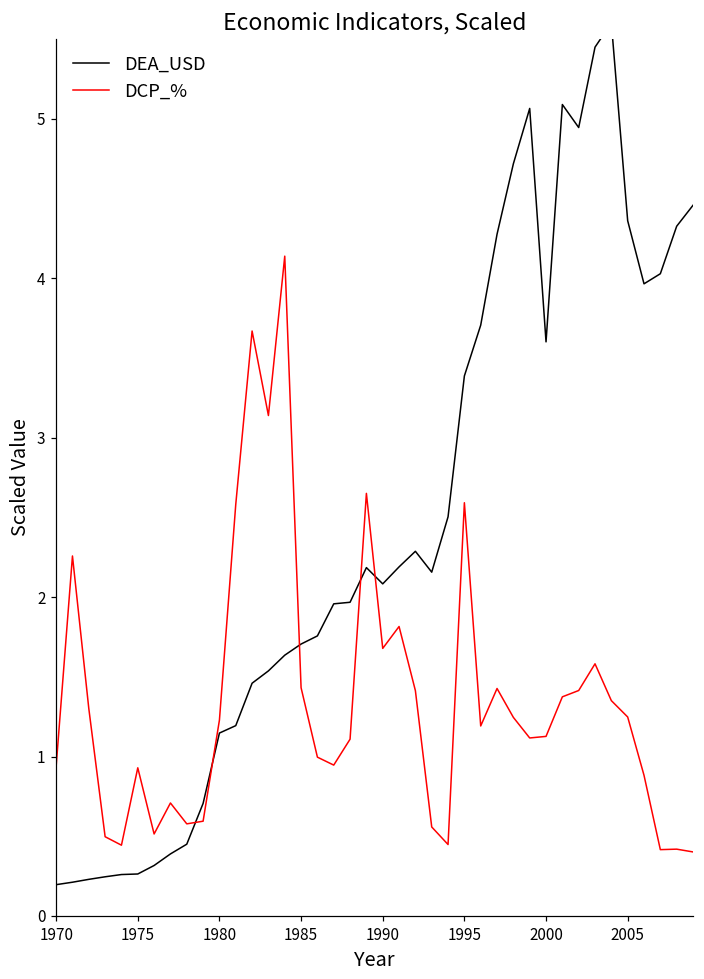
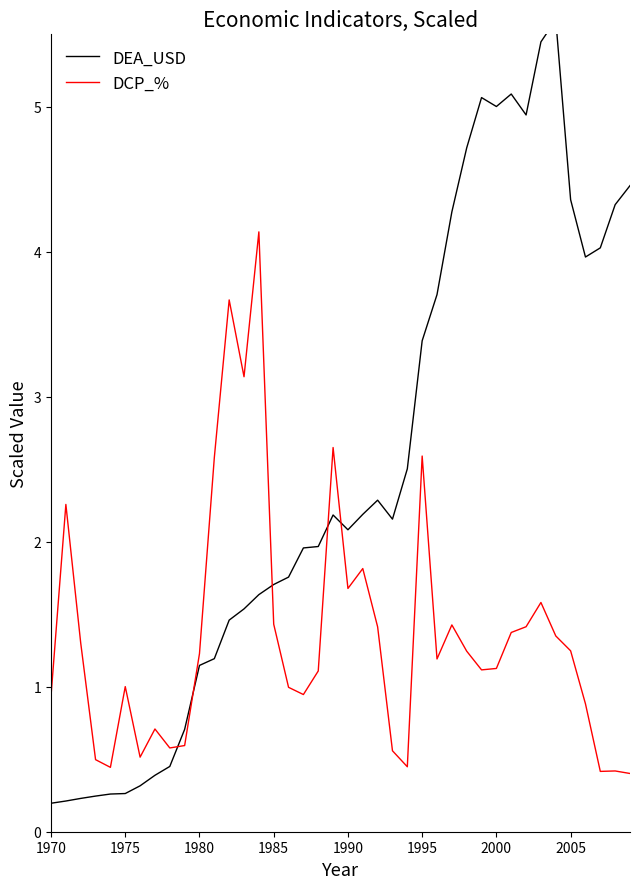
DCP_%, 1975: 0.93 -> 1.00
DEA_USD, 2000: 3.60 -> 5.00
